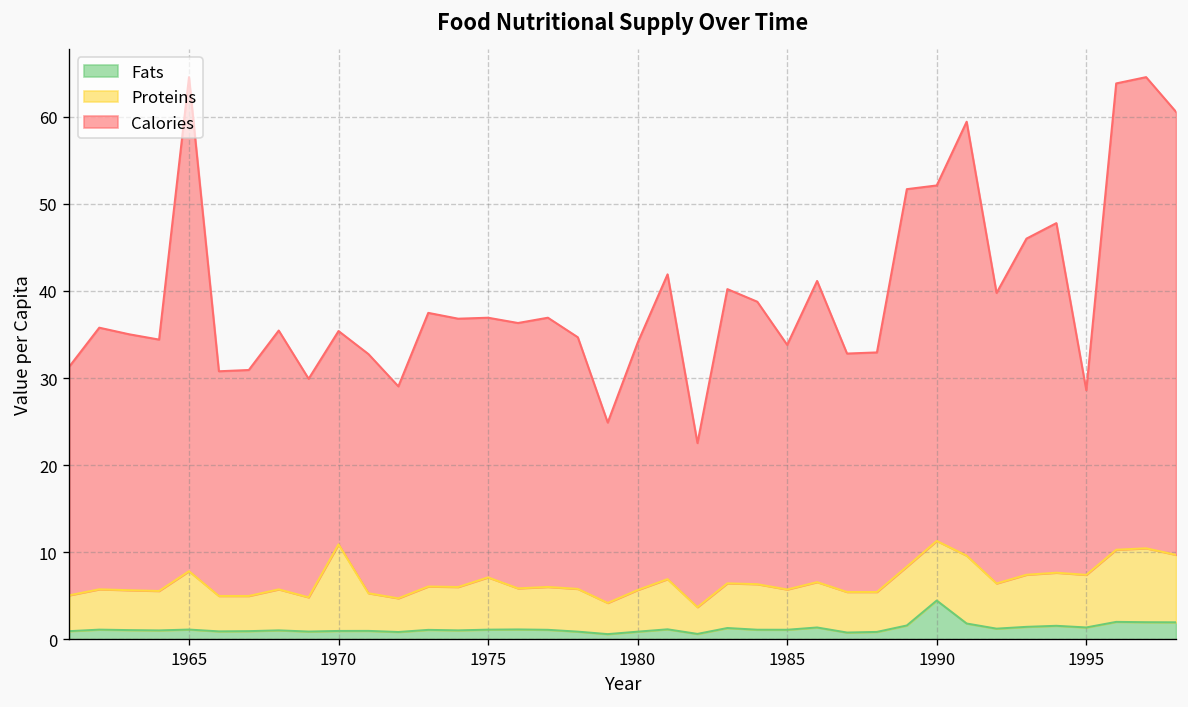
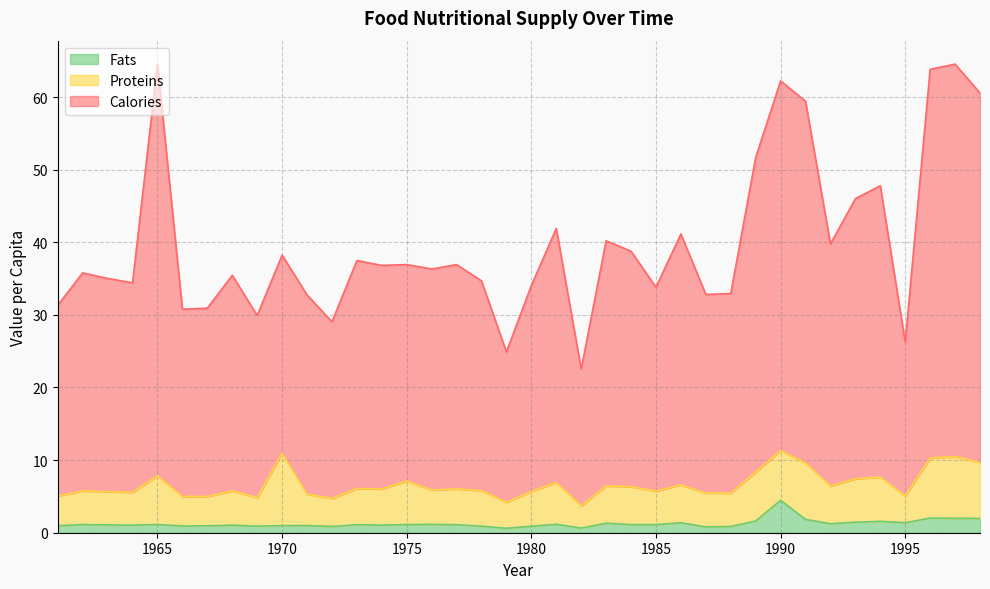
Calories, 1970: 24 -> 27
Calories, 1990: 41 -> 51
Proteins, 1995: 6 -> 4
